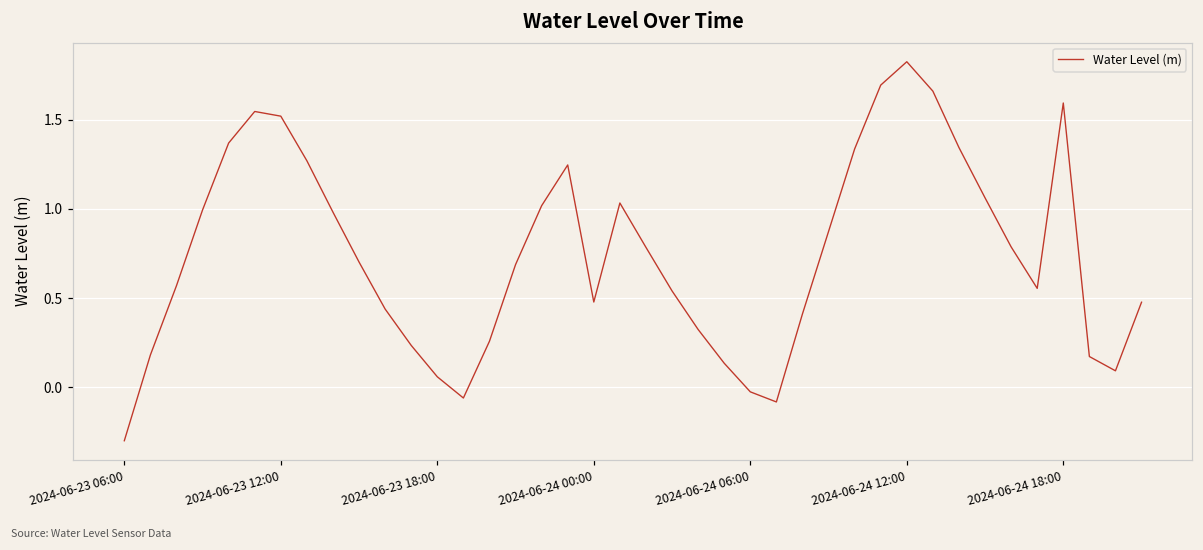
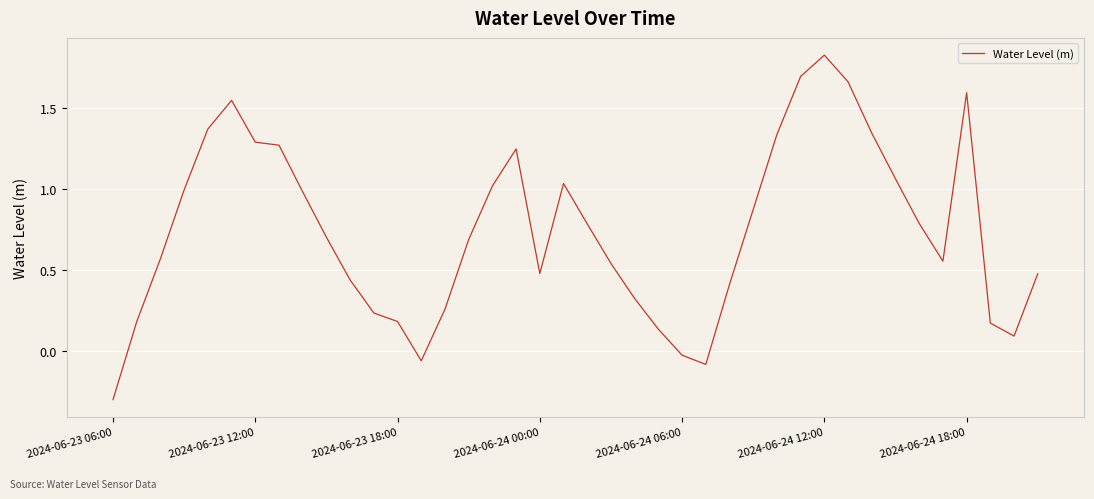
2024-06-23 12:00: 1.52 -> 1.29
2024-06-23 18:00: 0.06 -> 0.18
